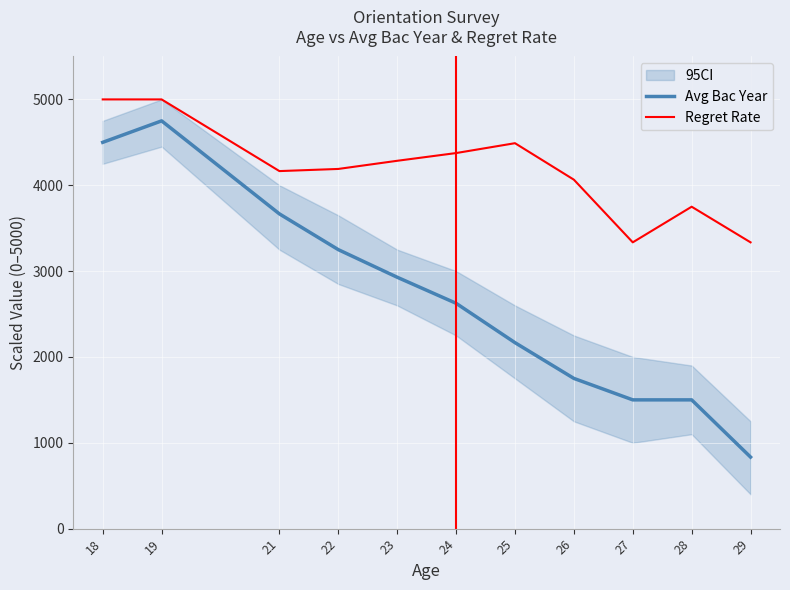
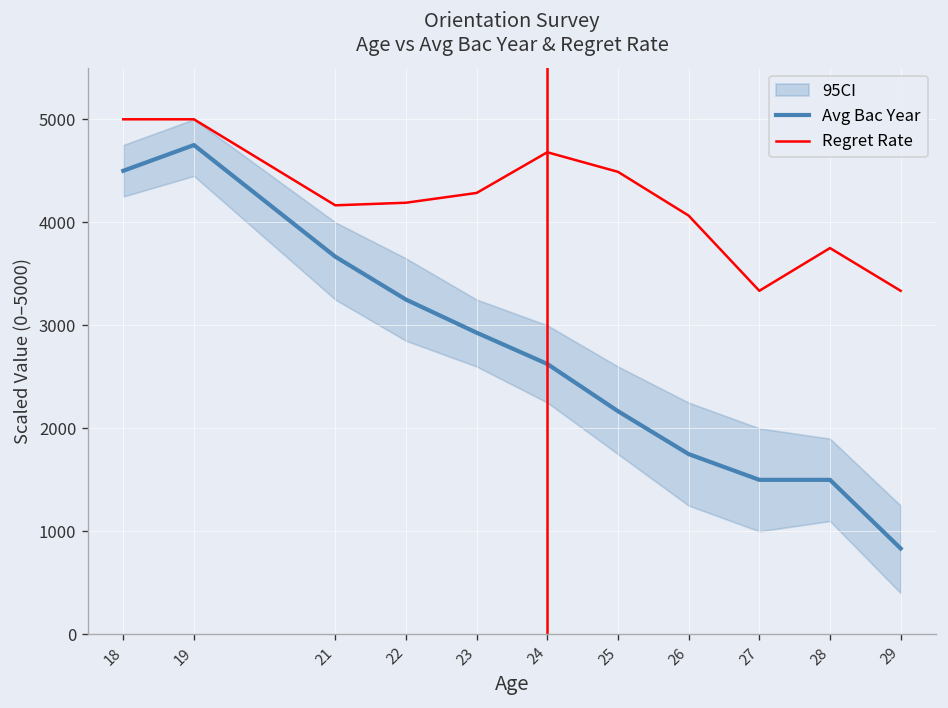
Regret Rate, 24: 4400 -> 4700
